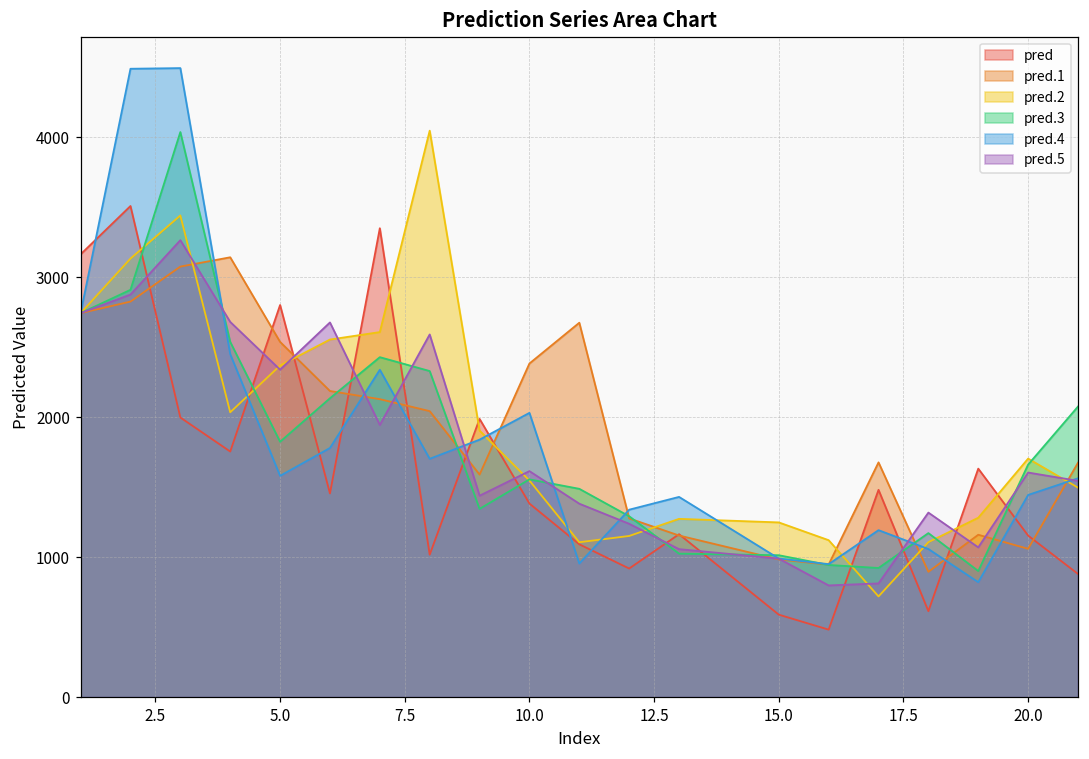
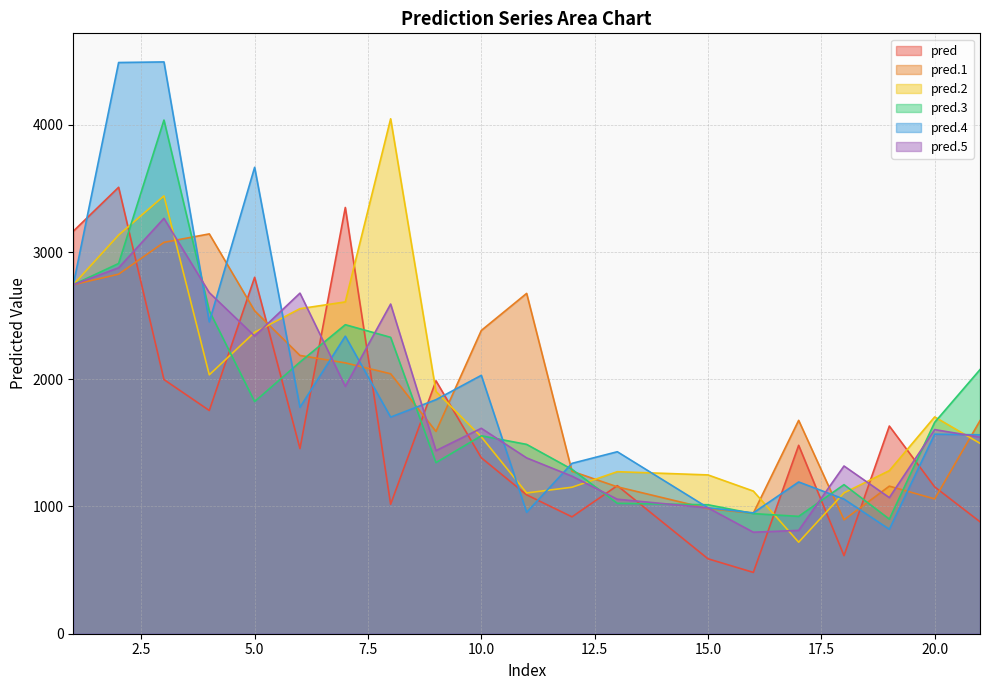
pred.4, 5.0: 1580 -> 3670
pred.4, 20.0: 1440 -> 1570
